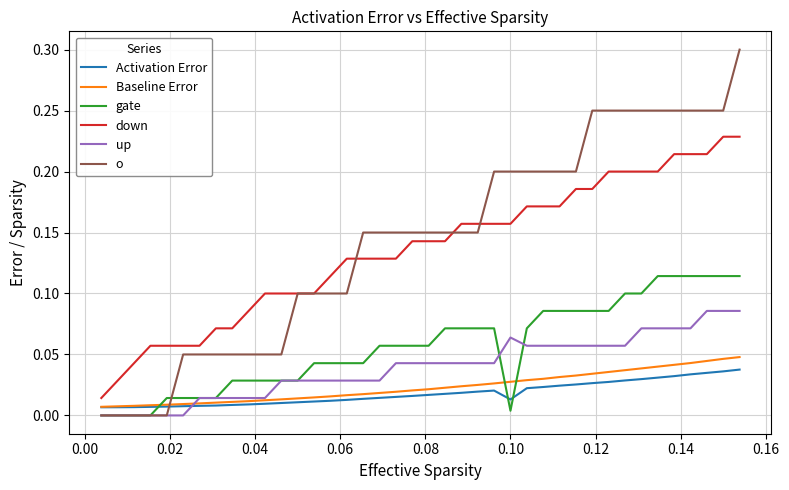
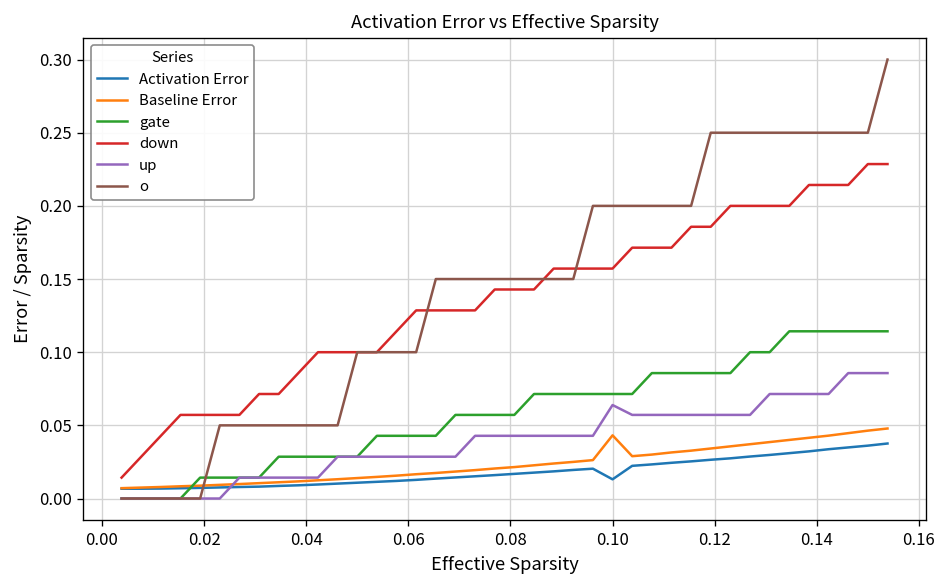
Baseline Error, 0.10: 0.028 -> 0.043
gate, 0.10: 0.004 -> 0.071
